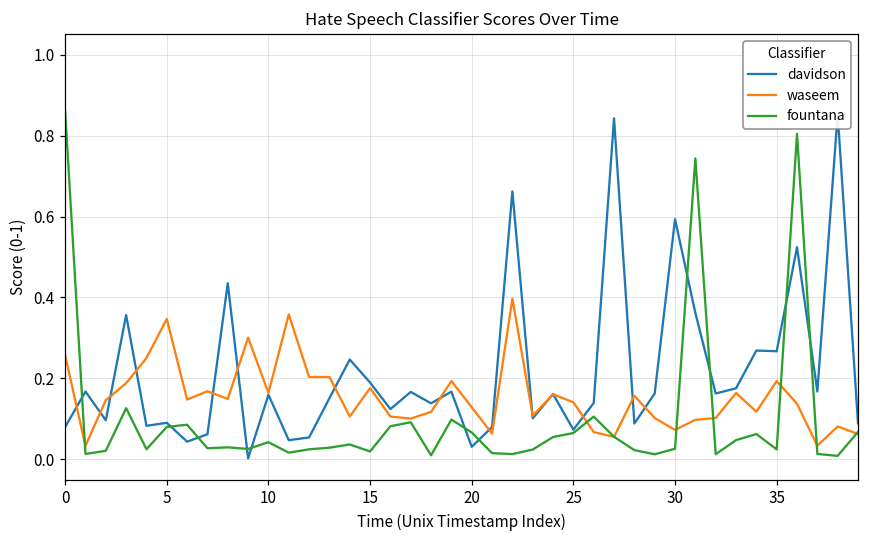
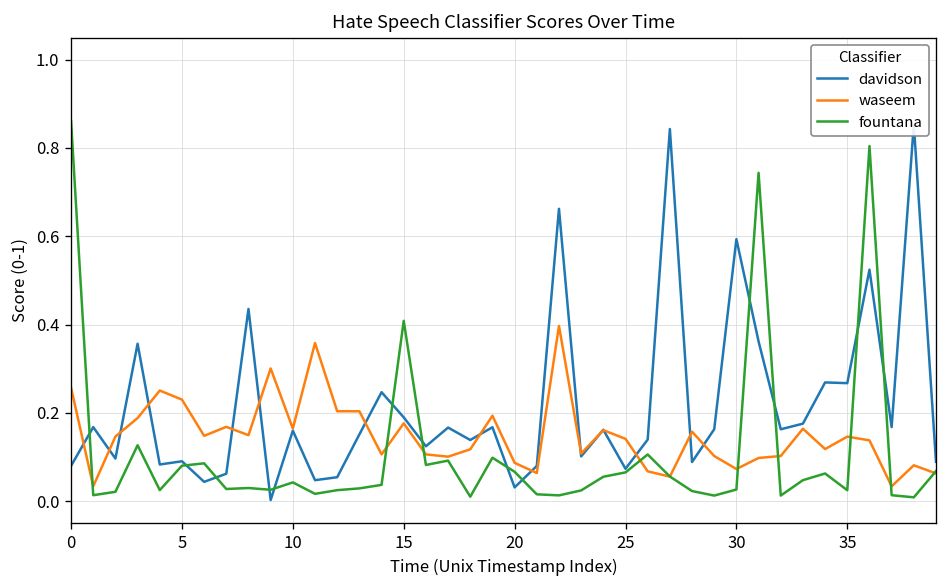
waseem, 5: 0.35 -> 0.23
fountana, 15: 0.02 -> 0.41
waseem, 20: 0.13 -> 0.09
waseem, 35: 0.19 -> 0.15
